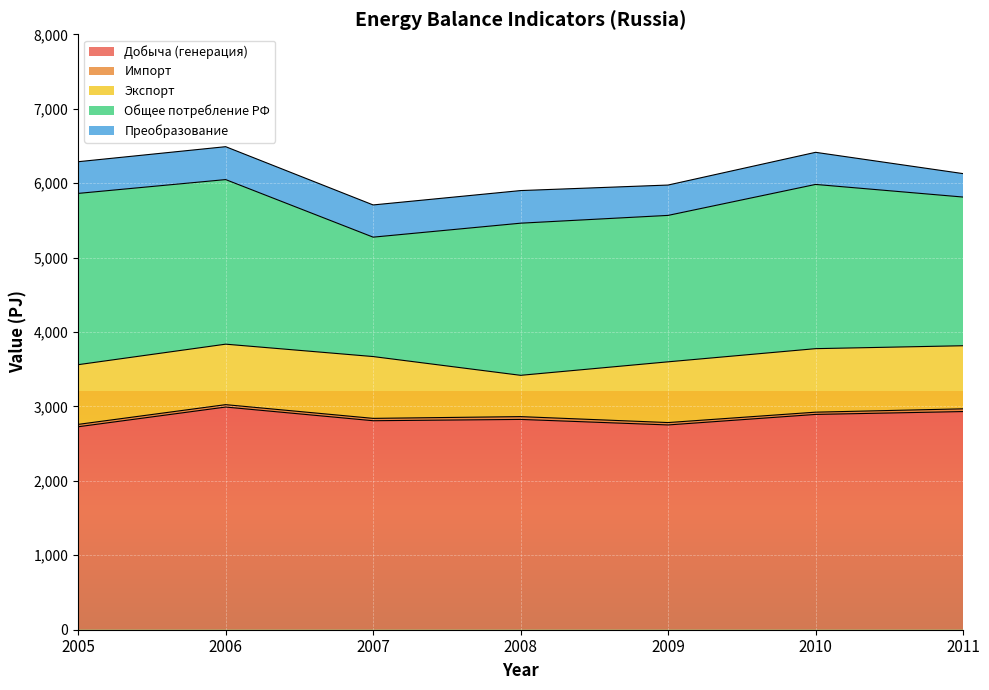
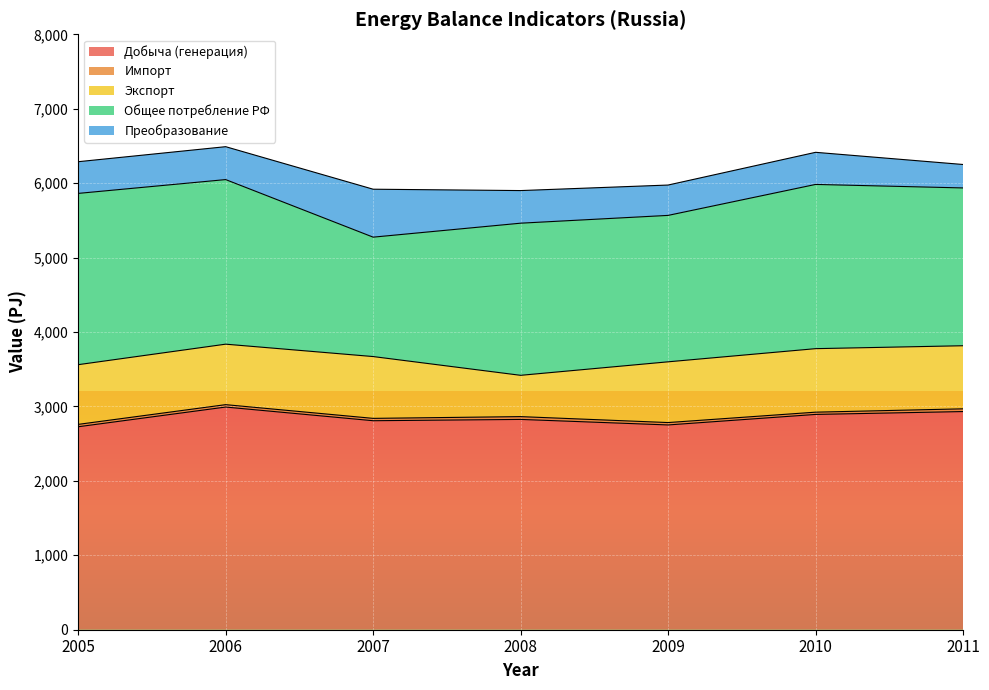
Преобразование, 2007: 400 -> 600
Общее потребление РФ, 2011: 2,000 -> 2,100
